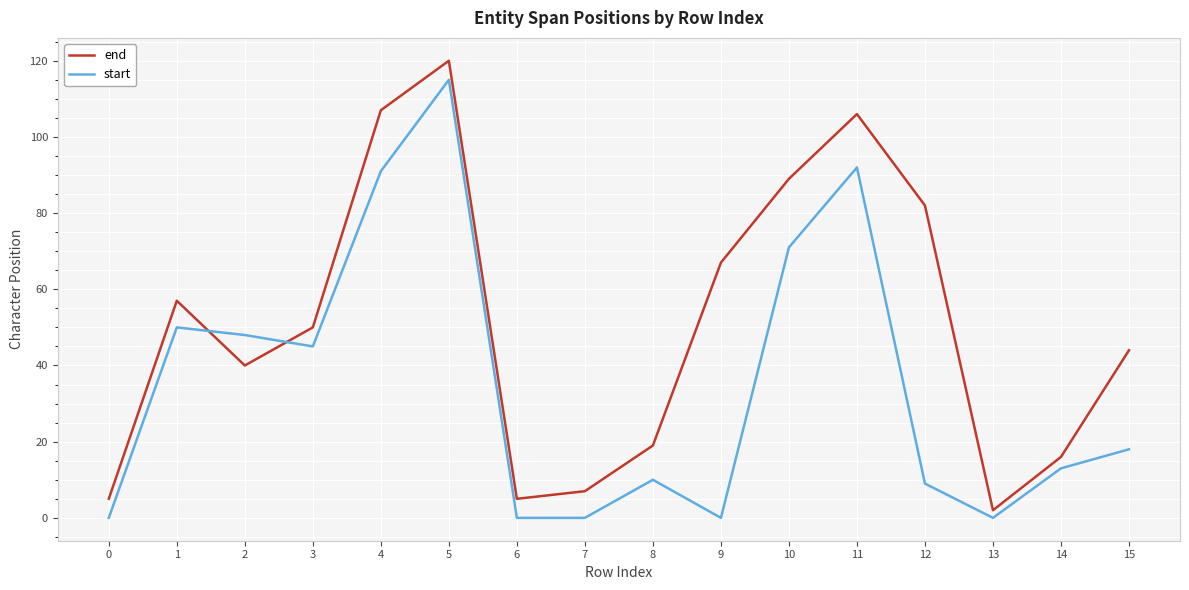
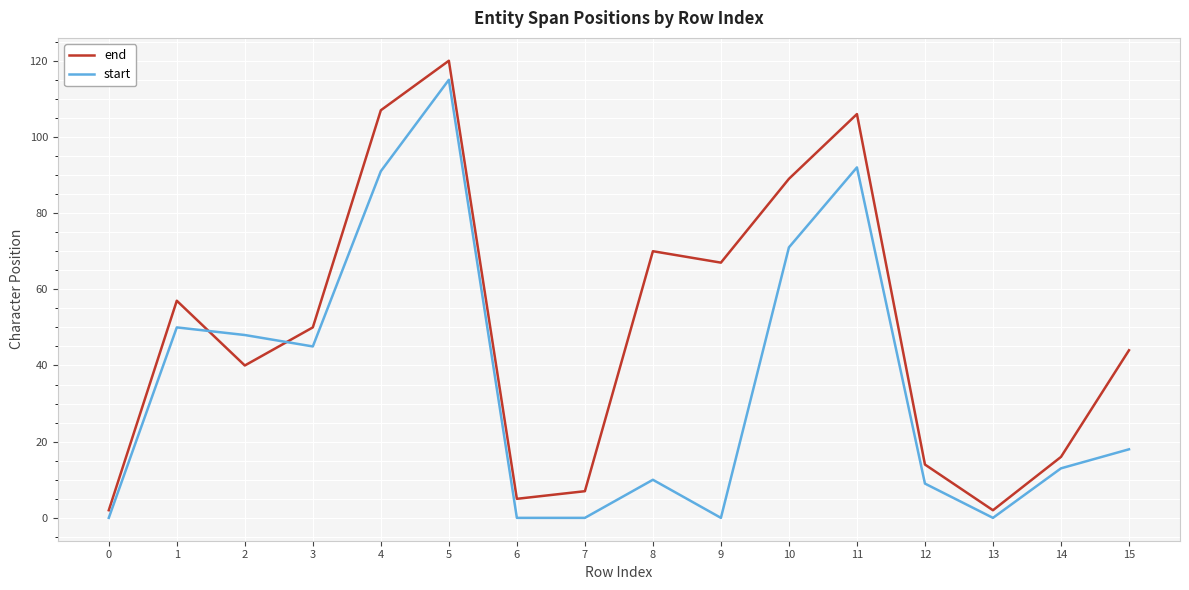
end, 0: 5 -> 2
end, 8: 19 -> 70
end, 12: 82 -> 14
